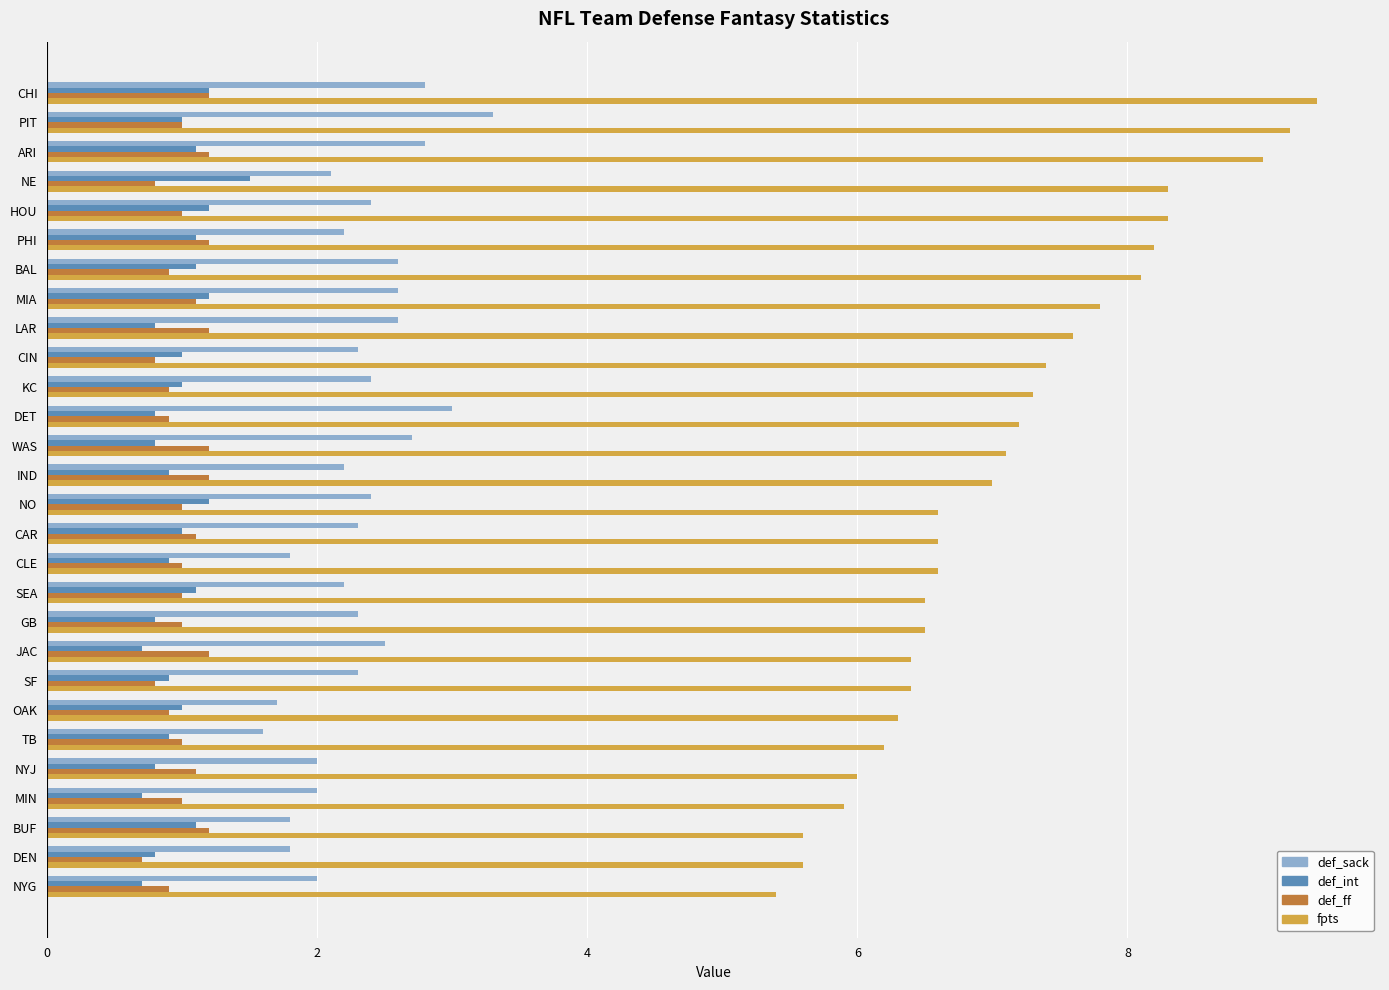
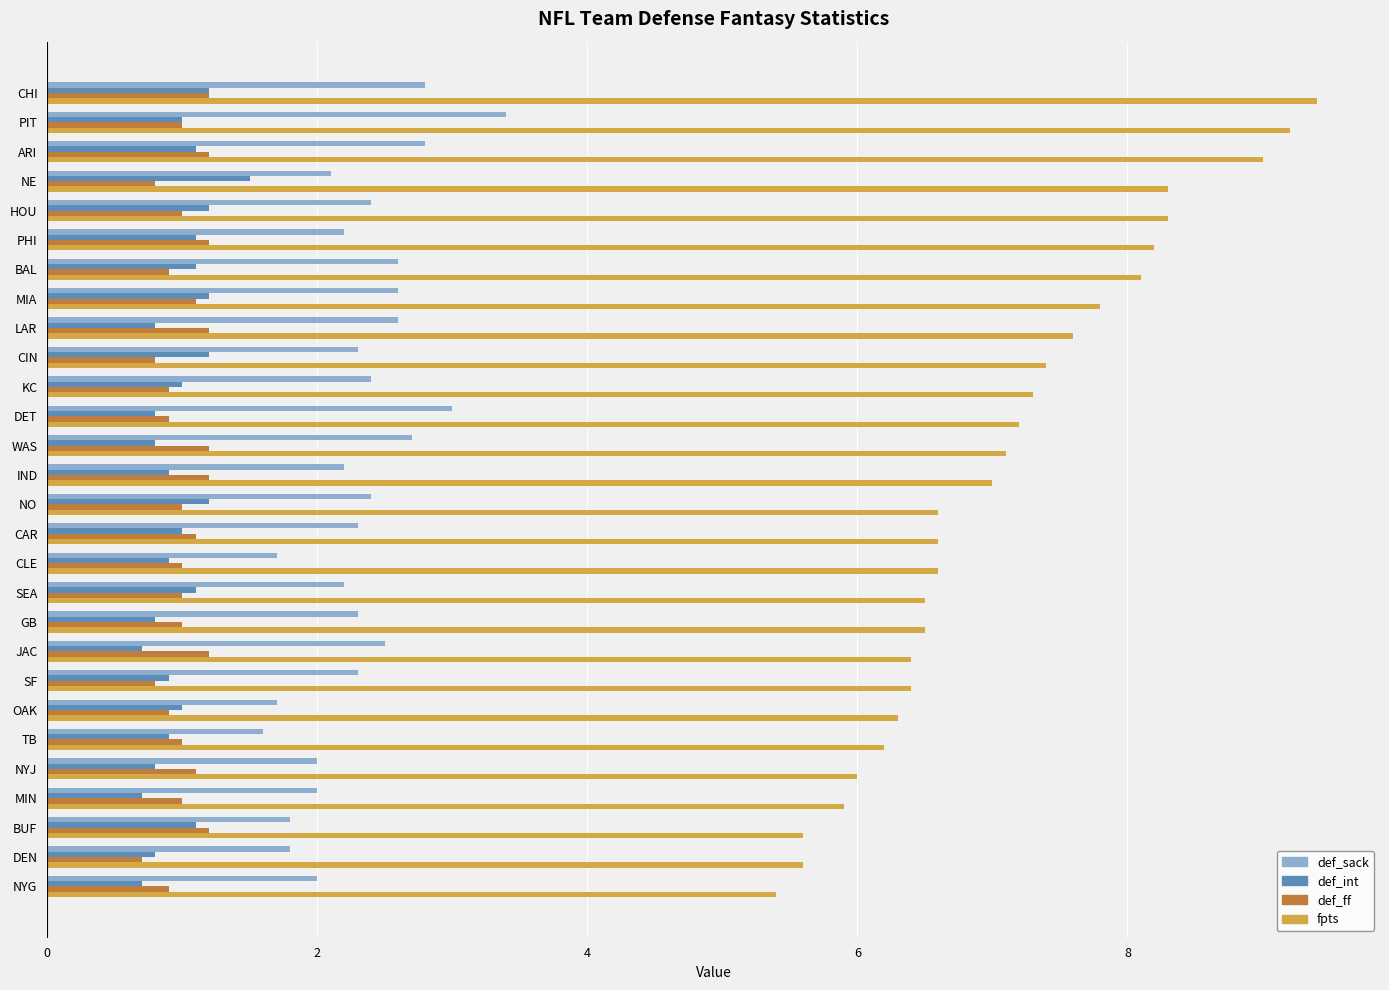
def_sack, PIT: 3.3 -> 3.4
def_int, CIN: 1.0 -> 1.2
def_sack, CLE: 1.8 -> 1.7
